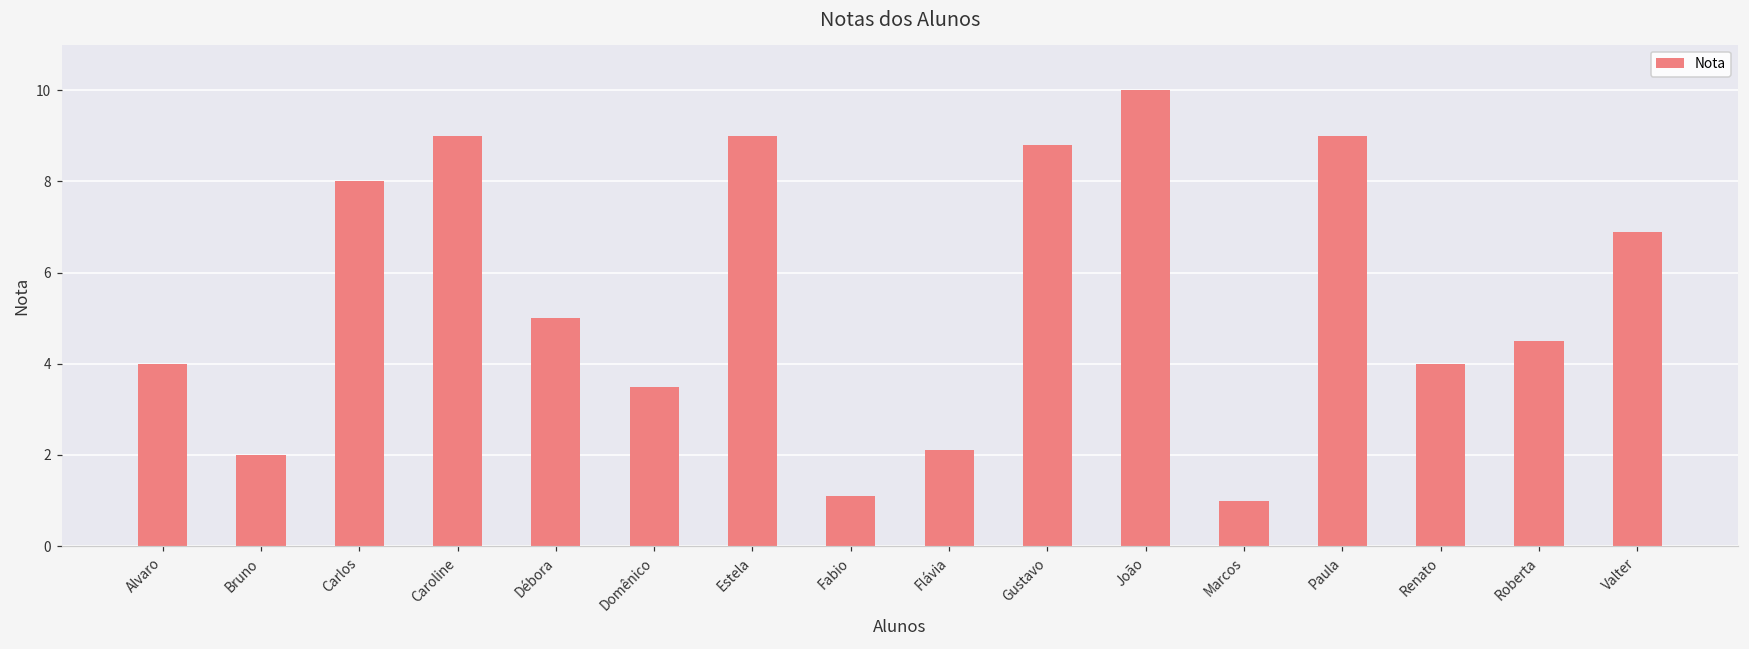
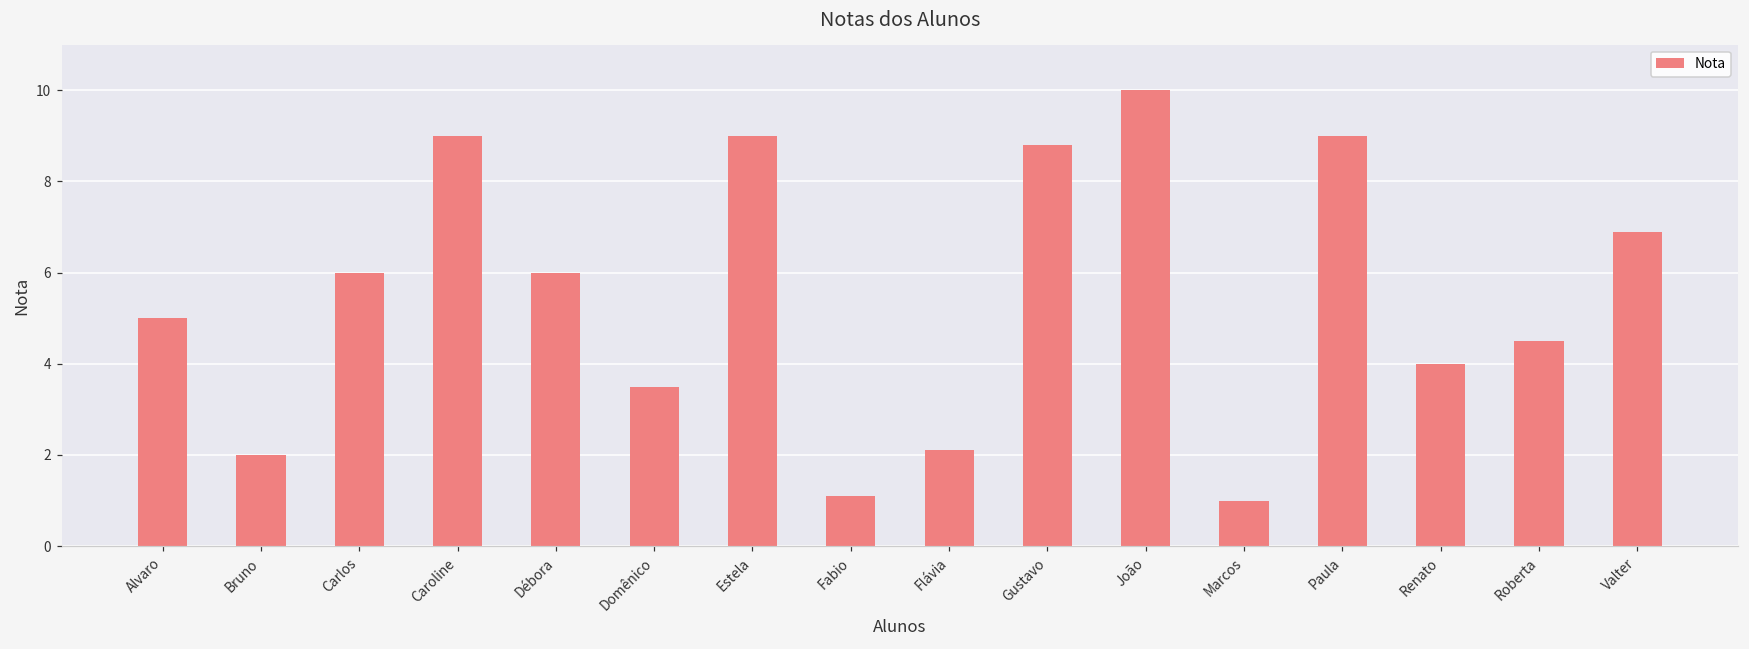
Alvaro: 4 -> 5
Carlos: 8 -> 6
Débora: 5 -> 6
